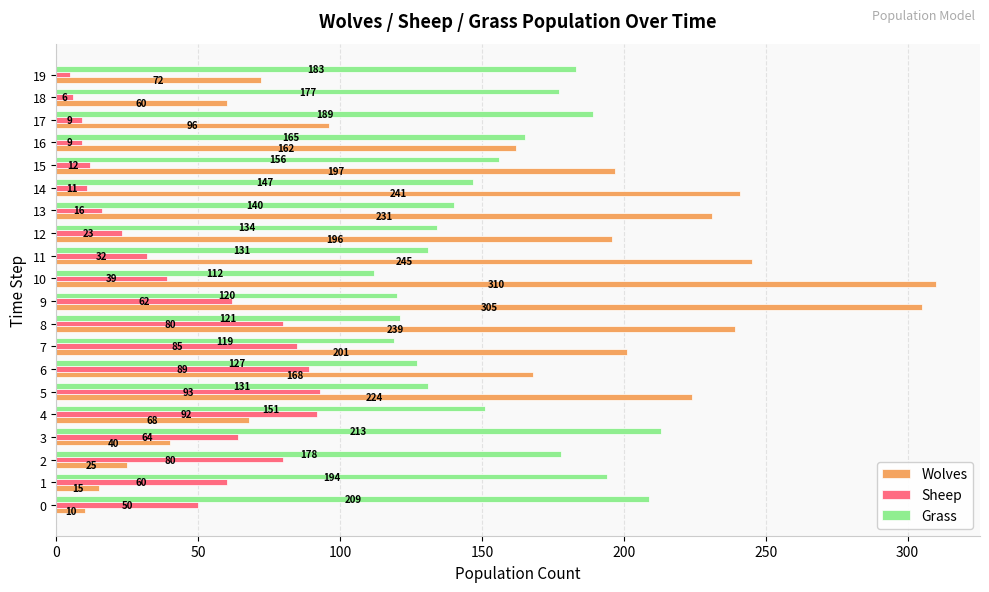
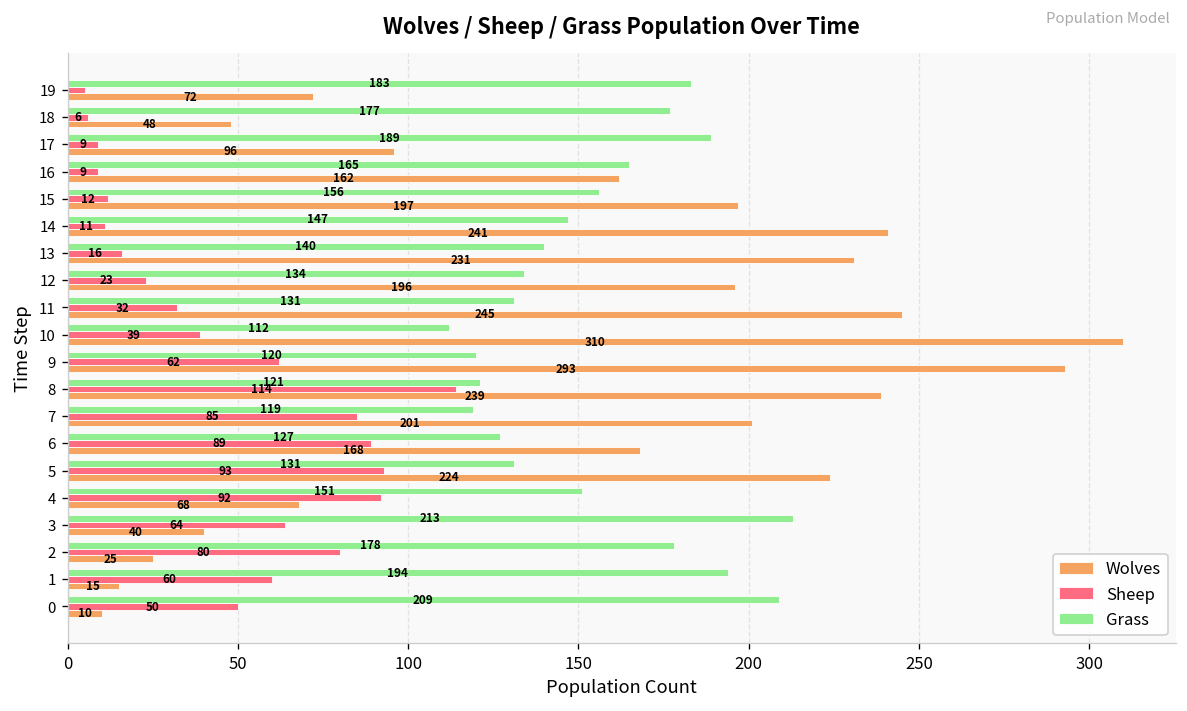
Wolves, 18: 60 -> 48
Wolves, 9: 305 -> 293
Sheep, 8: 80 -> 114
